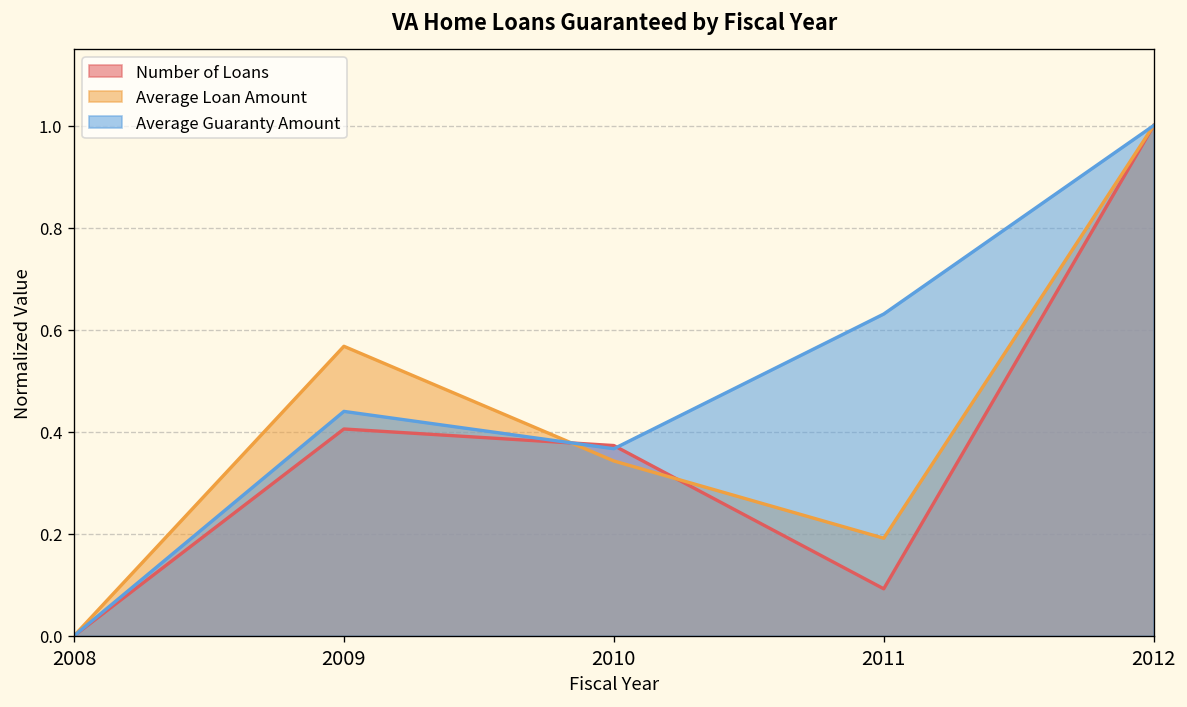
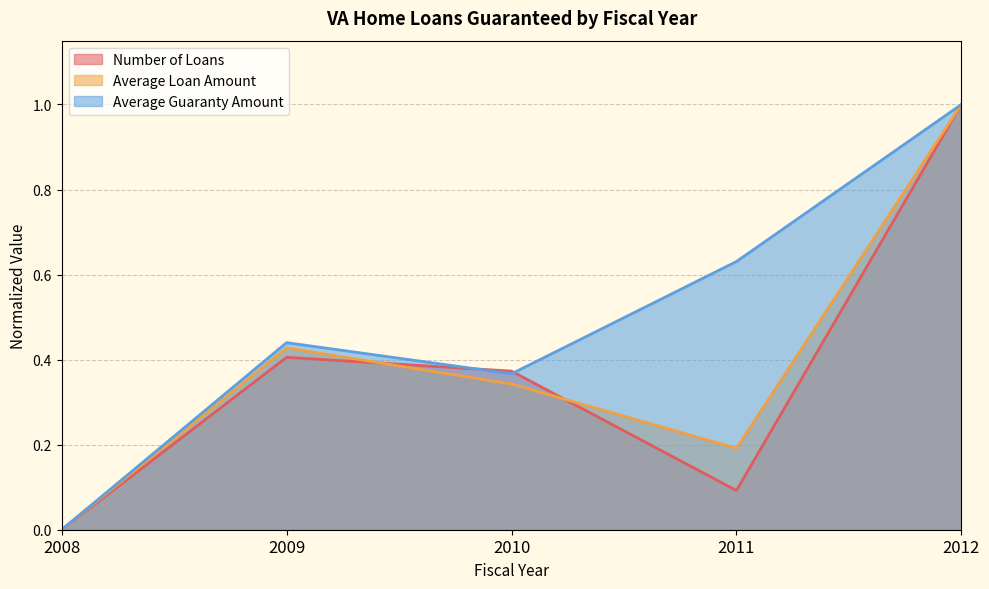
Average Loan Amount, 2009: 0.57 -> 0.43
